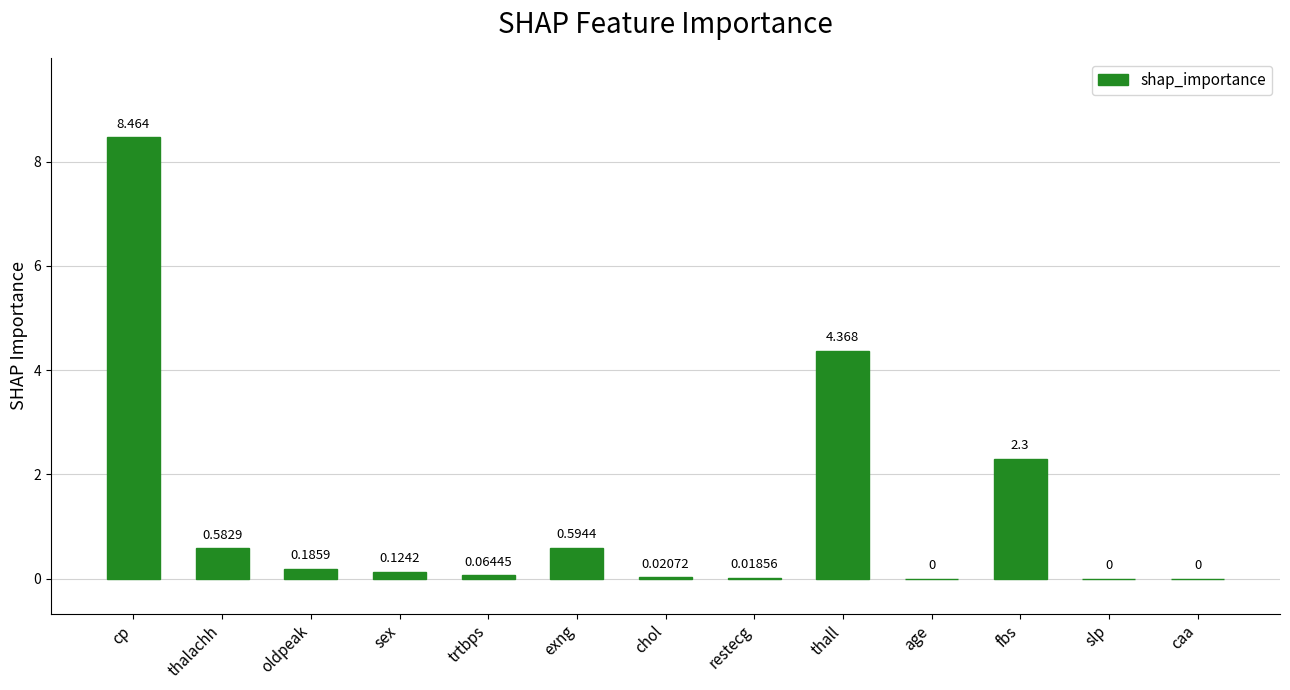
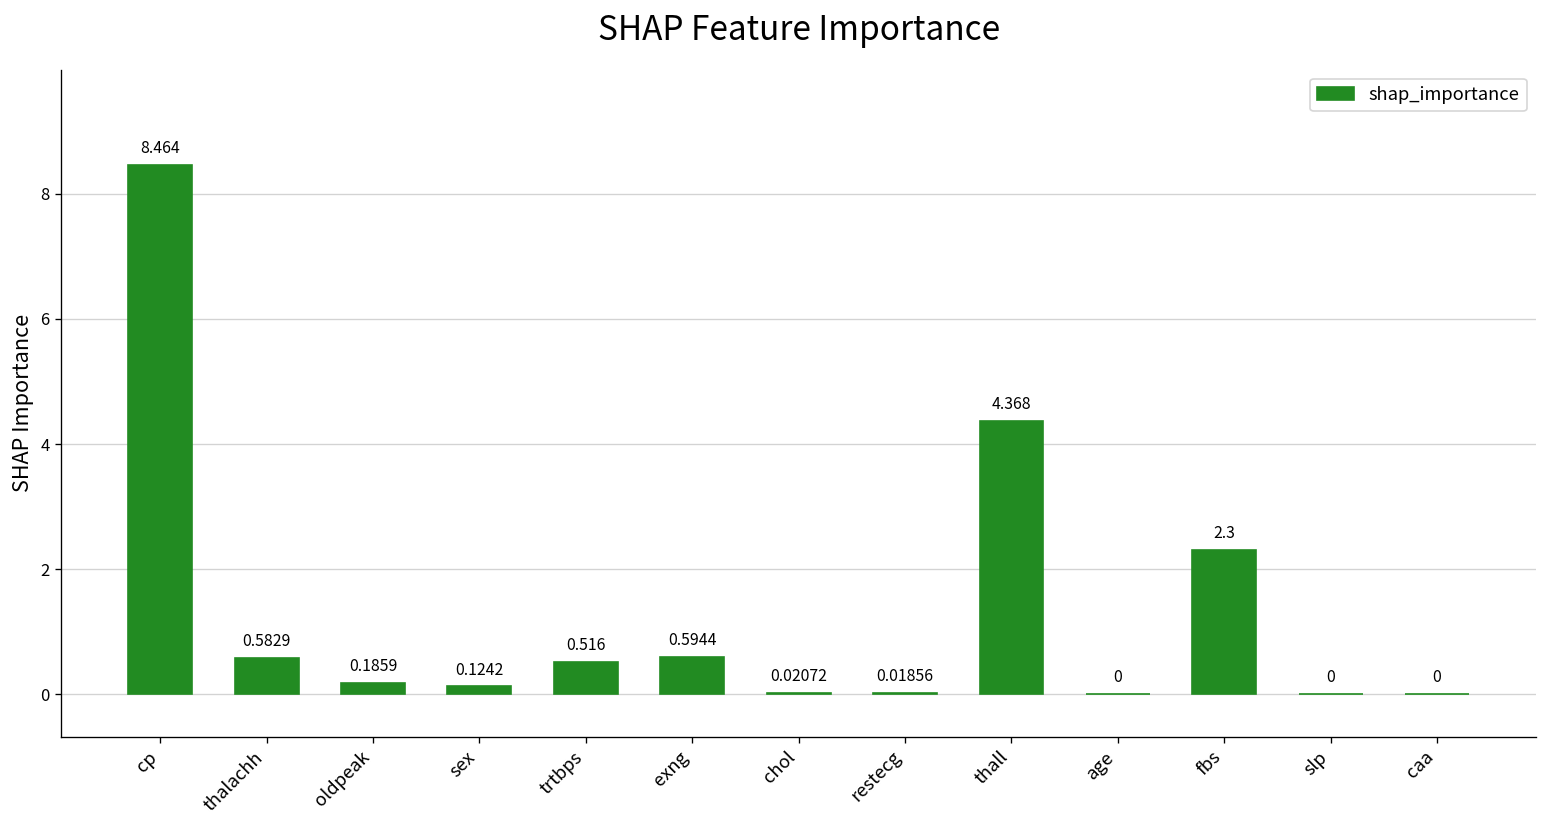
trtbps: 0.06445 -> 0.516
